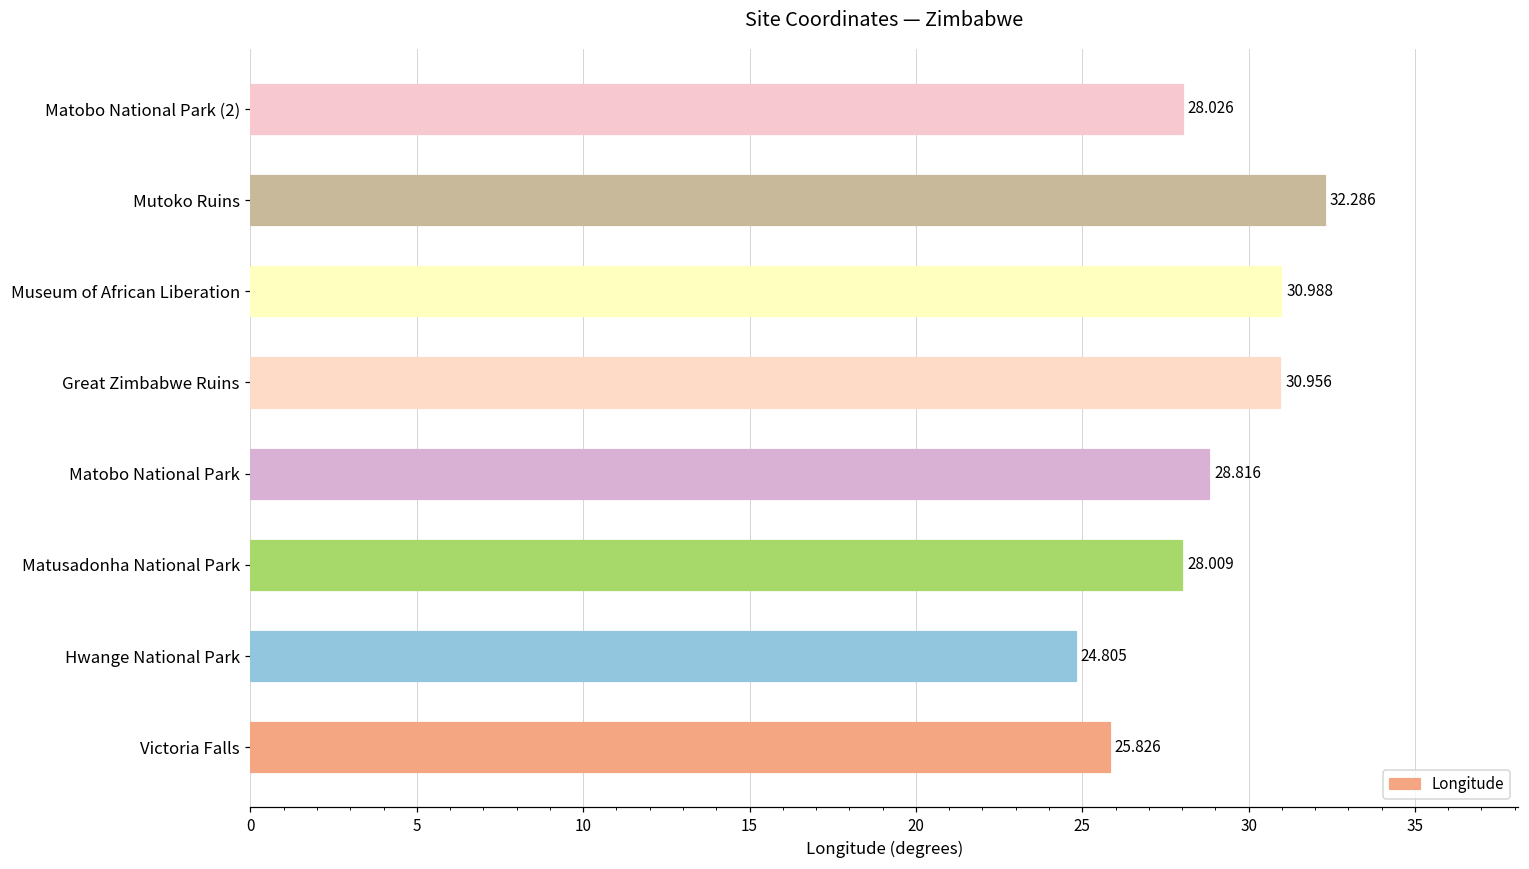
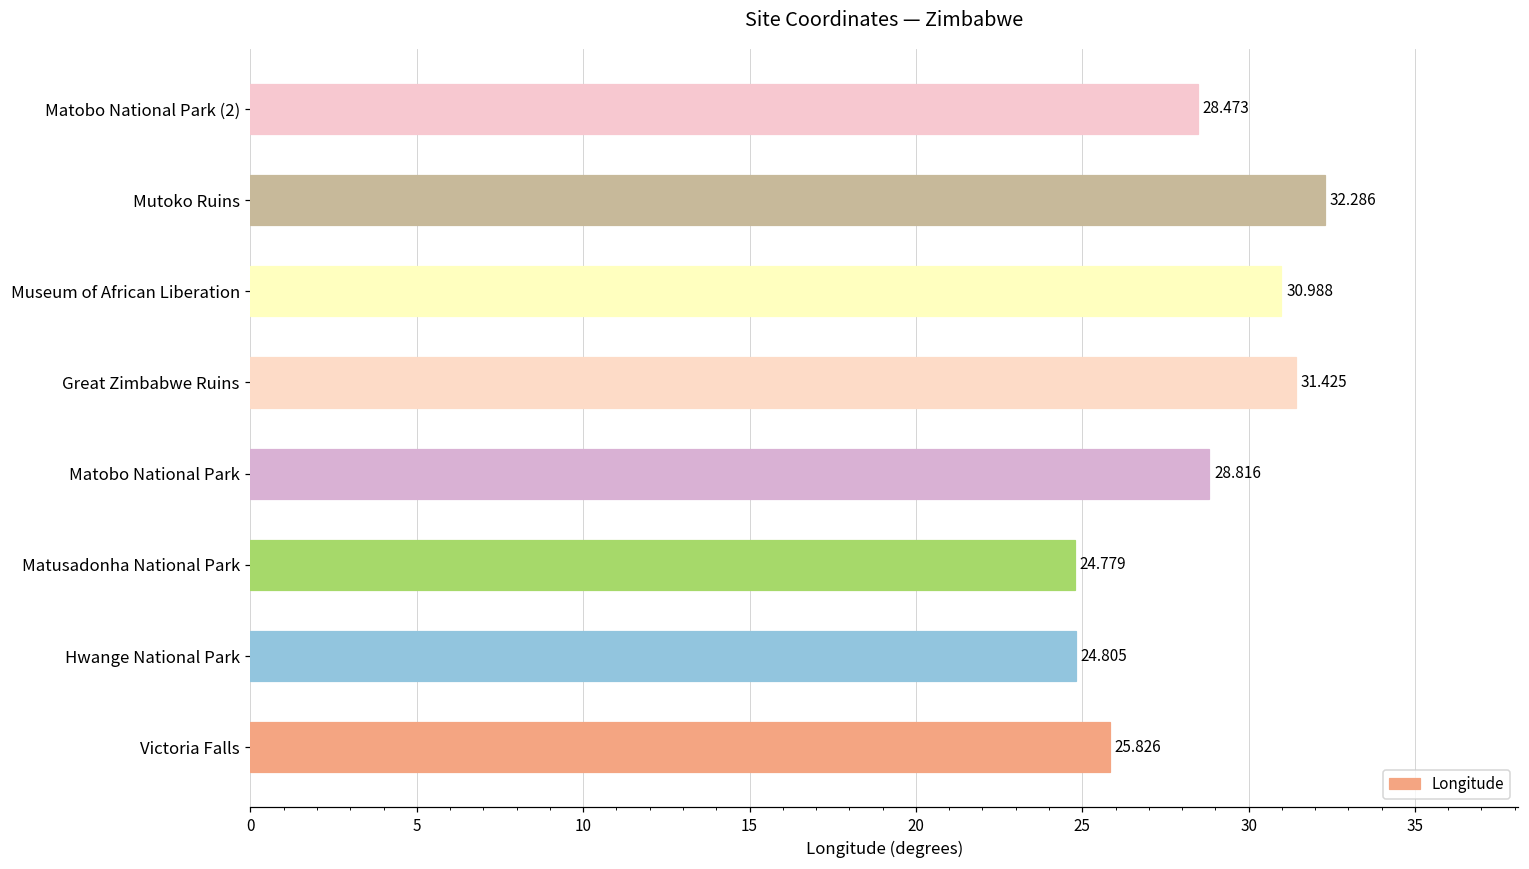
Matobo National Park (2): 28.026 -> 28.473
Great Zimbabwe Ruins: 30.956 -> 31.425
Matusadonha National Park: 28.009 -> 24.779
